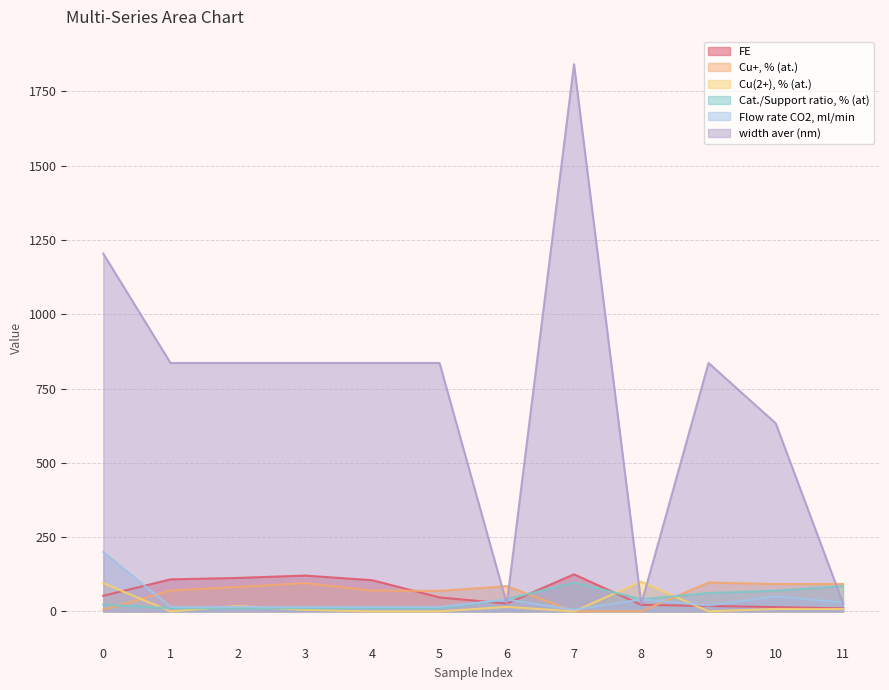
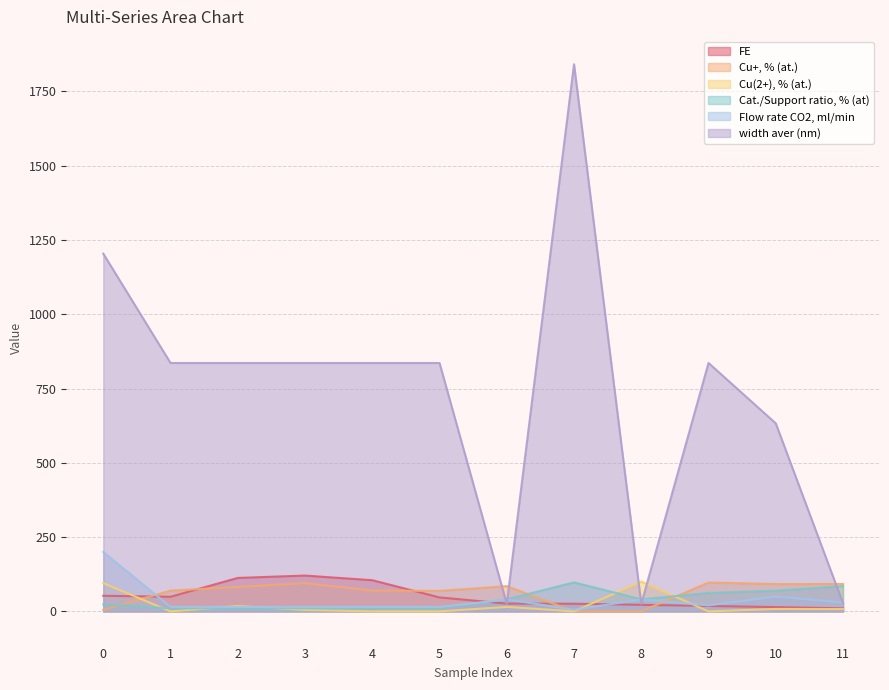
FE, 1: 110 -> 50
FE, 7: 120 -> 30
